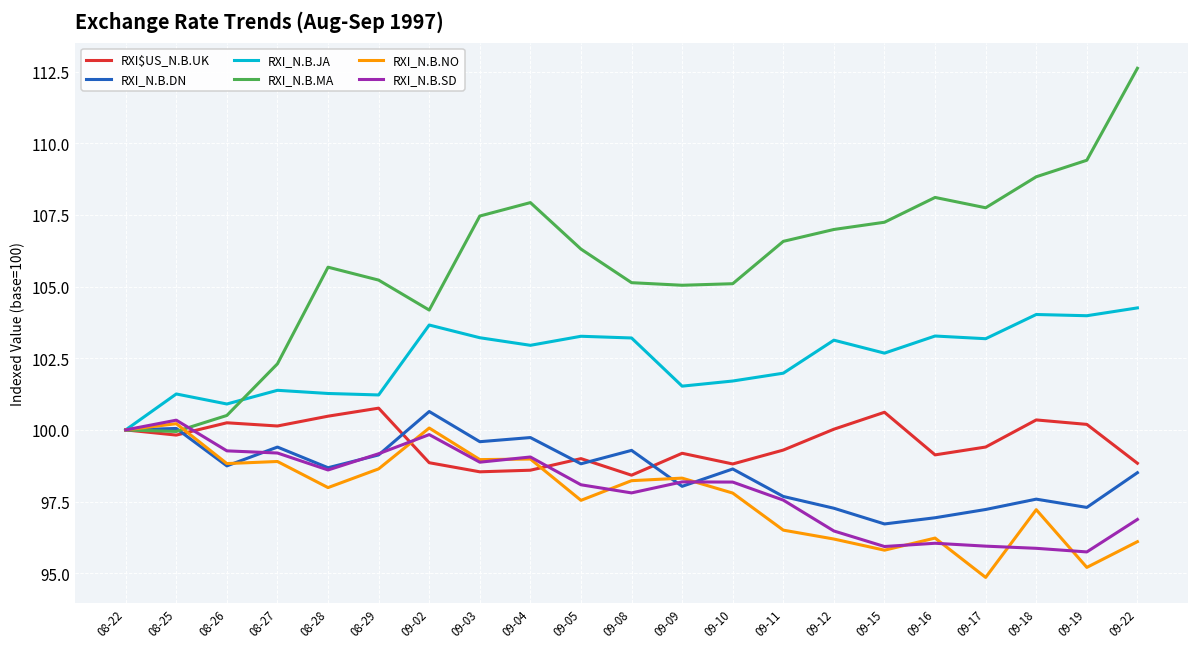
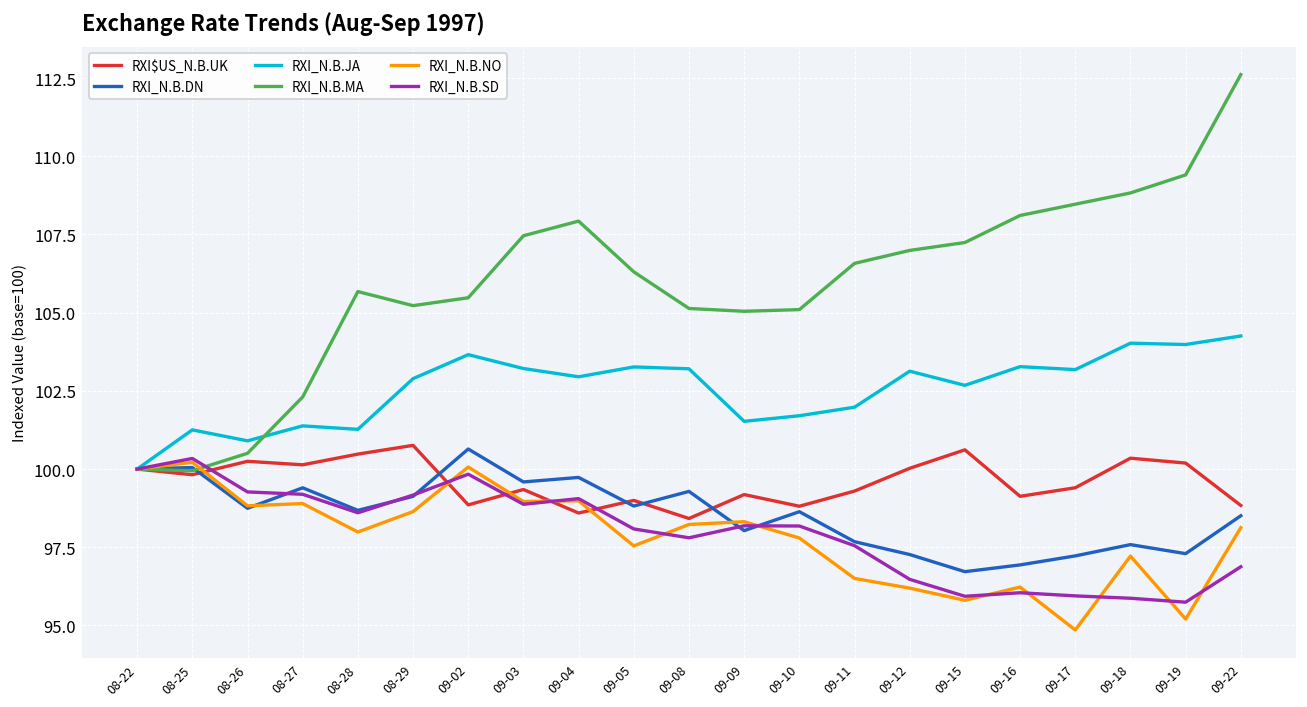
RXI_N.B.JA, 08-29: 101.2 -> 102.9
RXI_N.B.MA, 09-02: 104.2 -> 105.5
RXI$US_N.B.UK, 09-03: 98.5 -> 99.3
RXI_N.B.MA, 09-17: 107.7 -> 108.5
RXI_N.B.NO, 09-22: 96.1 -> 98.1
